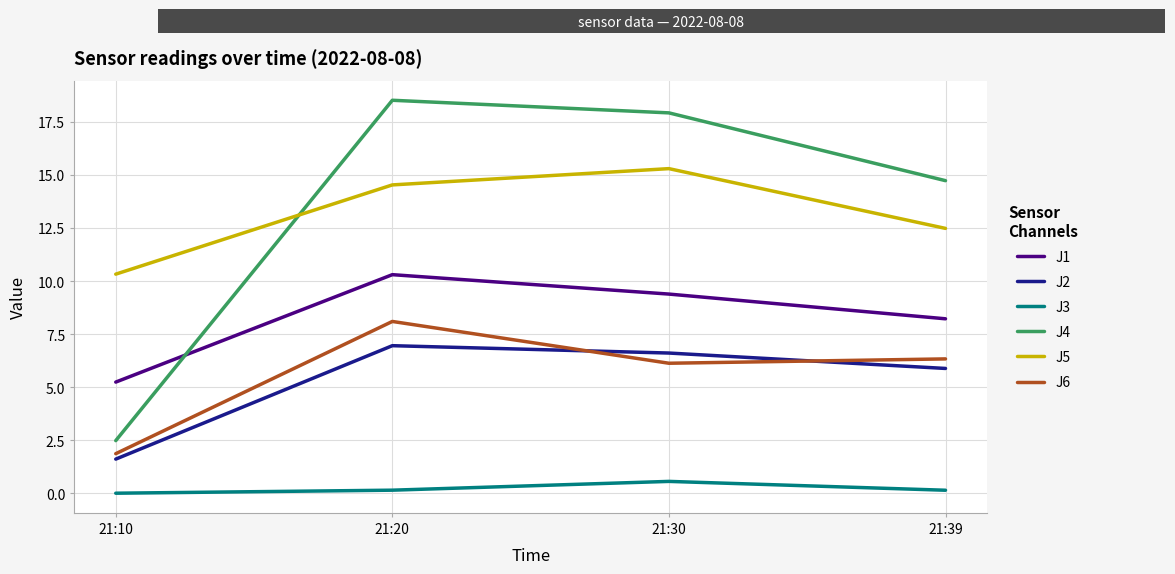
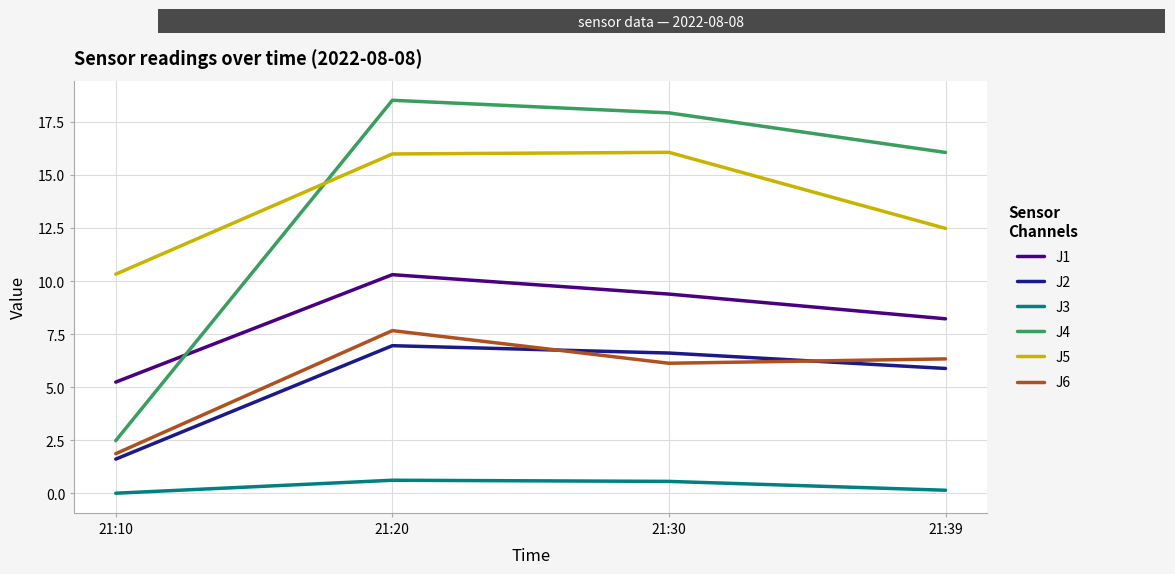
J3, 21:20: 0.1 -> 0.6
J5, 21:20: 14.5 -> 16.0
J6, 21:20: 8.1 -> 7.7
J5, 21:30: 15.3 -> 16.1
J4, 21:39: 14.7 -> 16.1
